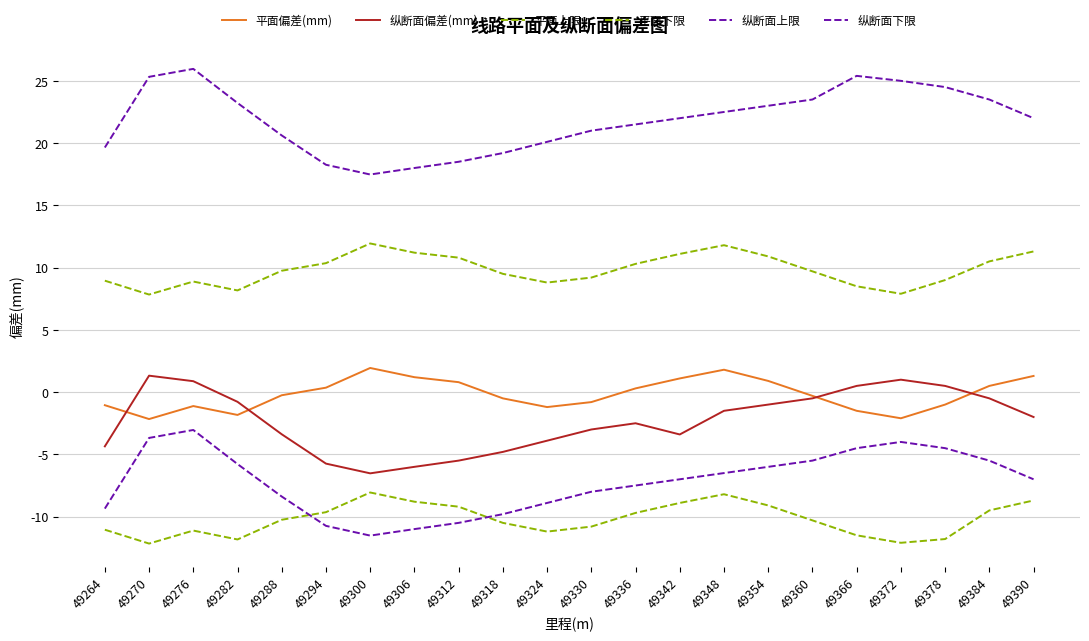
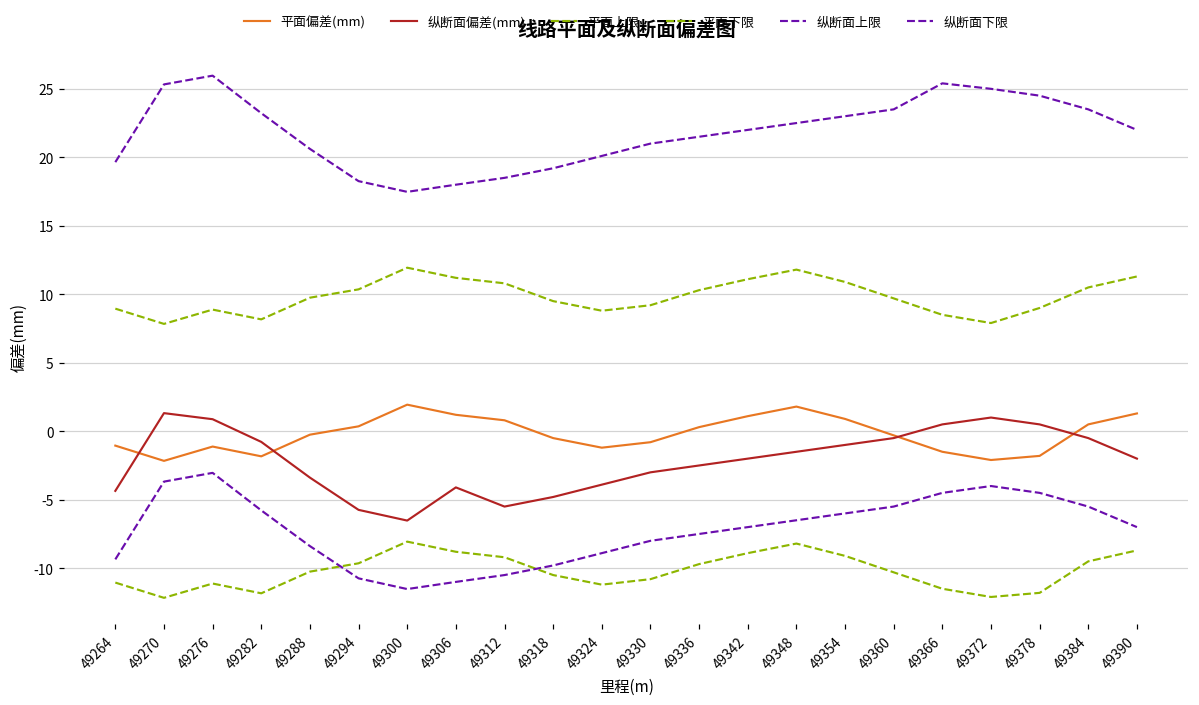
纵断面偏差(mm), 49306: -6.0 -> -4.1
纵断面偏差(mm), 49342: -3.4 -> -2.0
平面偏差(mm), 49378: -1.0 -> -1.8
